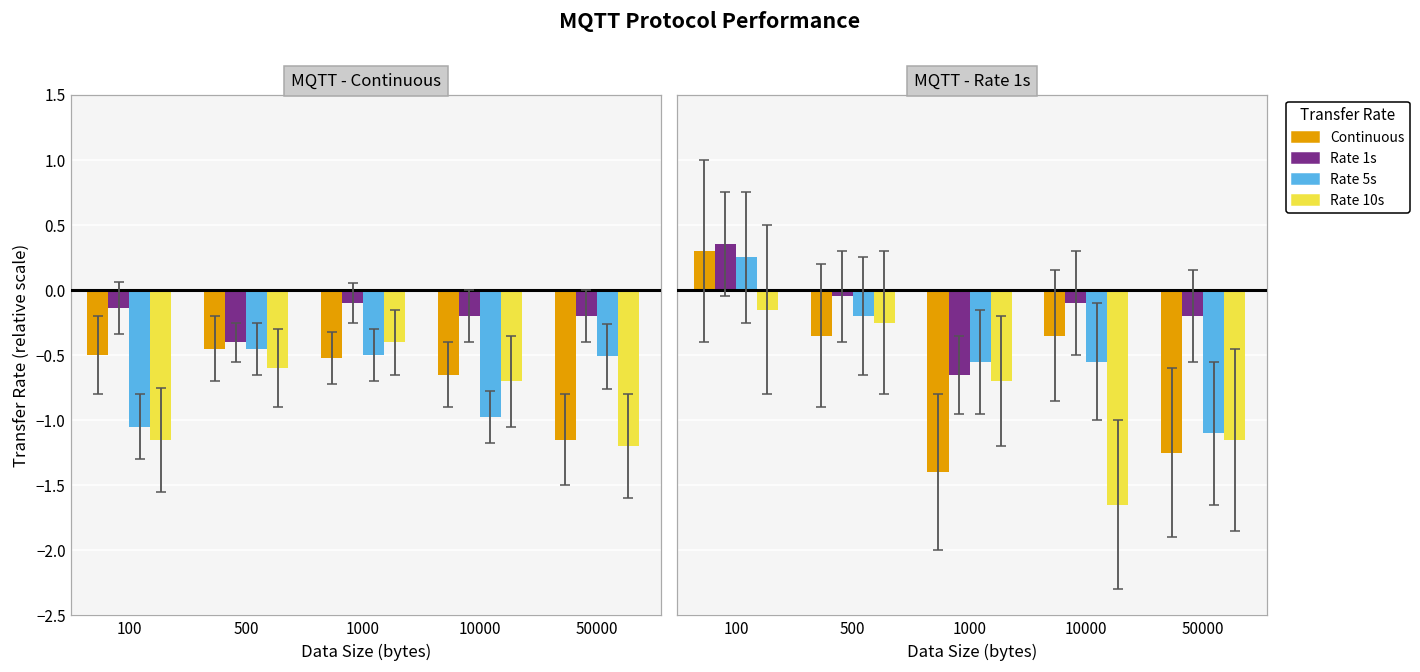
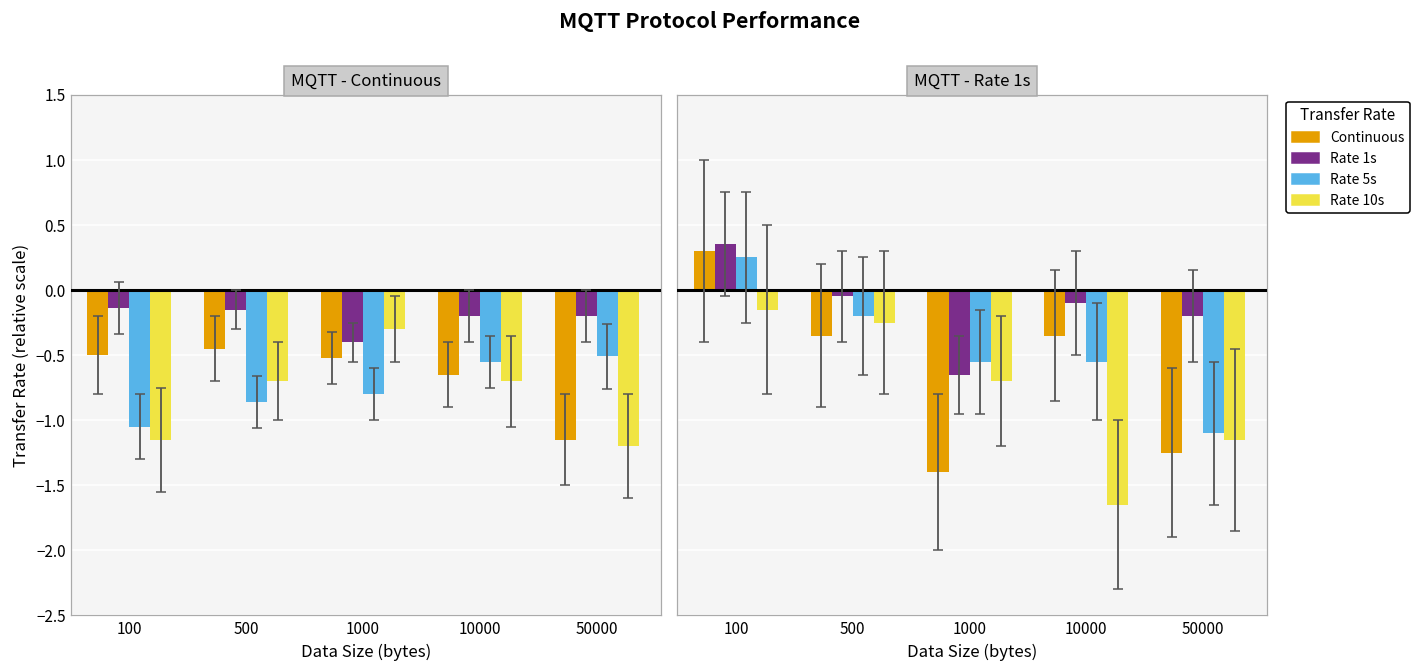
MQTT - Continuous, Rate 1s, 500: -0.40 -> -0.15
MQTT - Continuous, Rate 5s, 500: -0.45 -> -0.86
MQTT - Continuous, Rate 10s, 500: -0.6 -> -0.7
MQTT - Continuous, Rate 1s, 1000: -0.1 -> -0.4
MQTT - Continuous, Rate 5s, 1000: -0.5 -> -0.8
MQTT - Continuous, Rate 10s, 1000: -0.4 -> -0.3
MQTT - Continuous, Rate 5s, 10000: -0.98 -> -0.55
